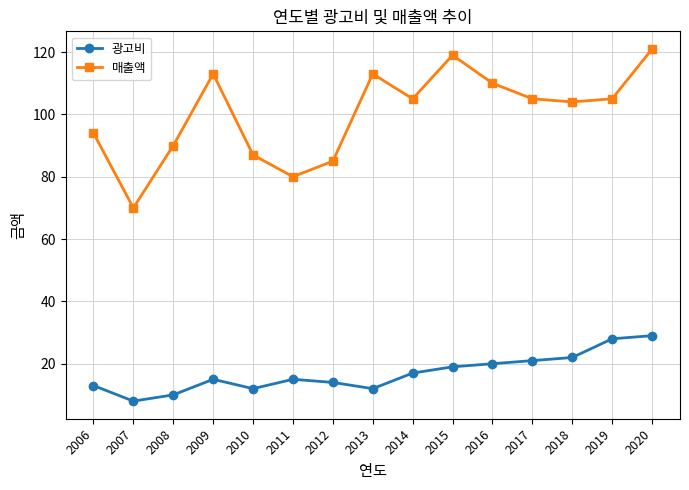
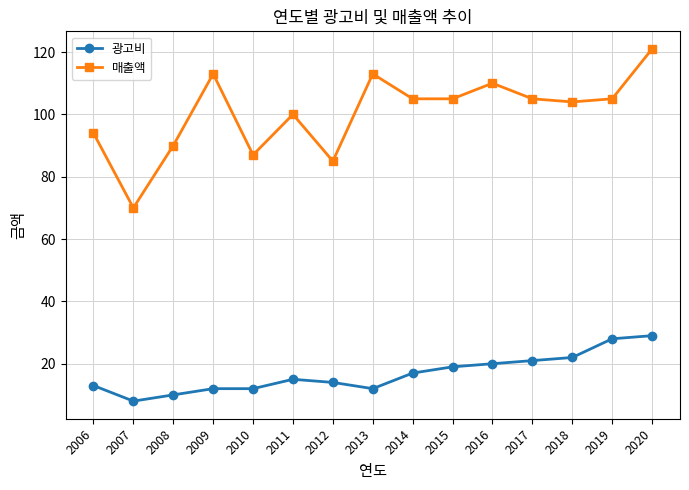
광고비, 2009: 15 -> 12
매출액, 2011: 80 -> 100
매출액, 2015: 119 -> 105
